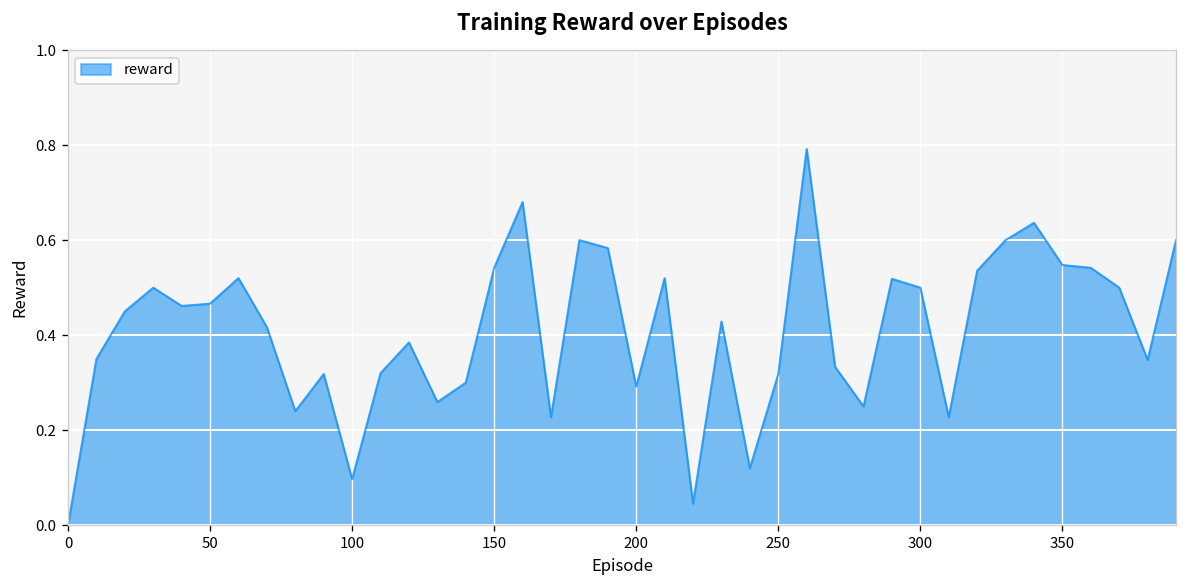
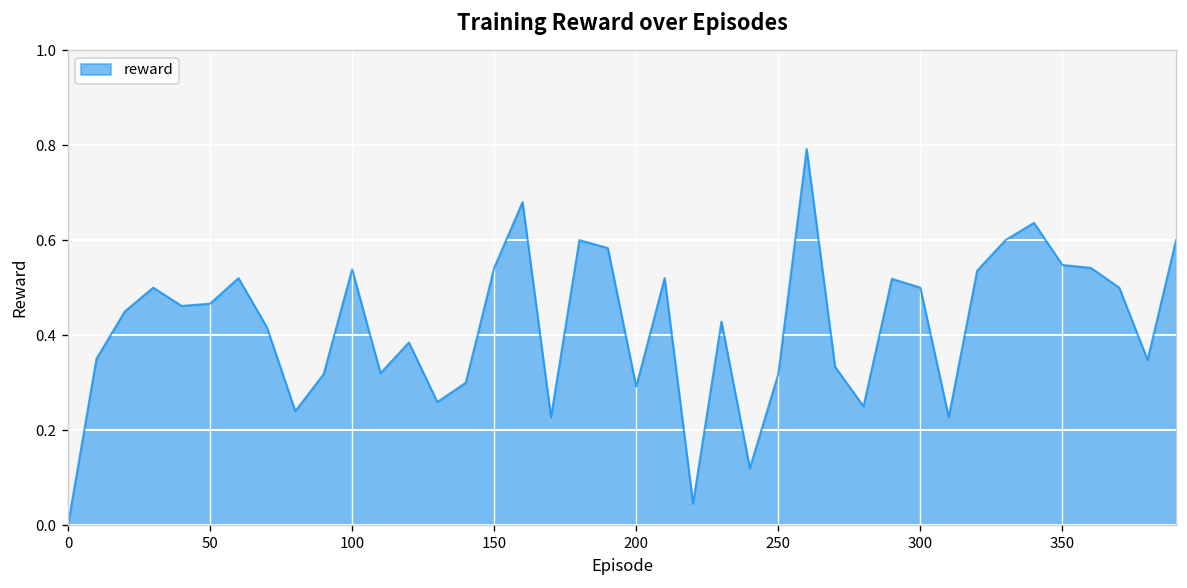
100: 0.10 -> 0.54
